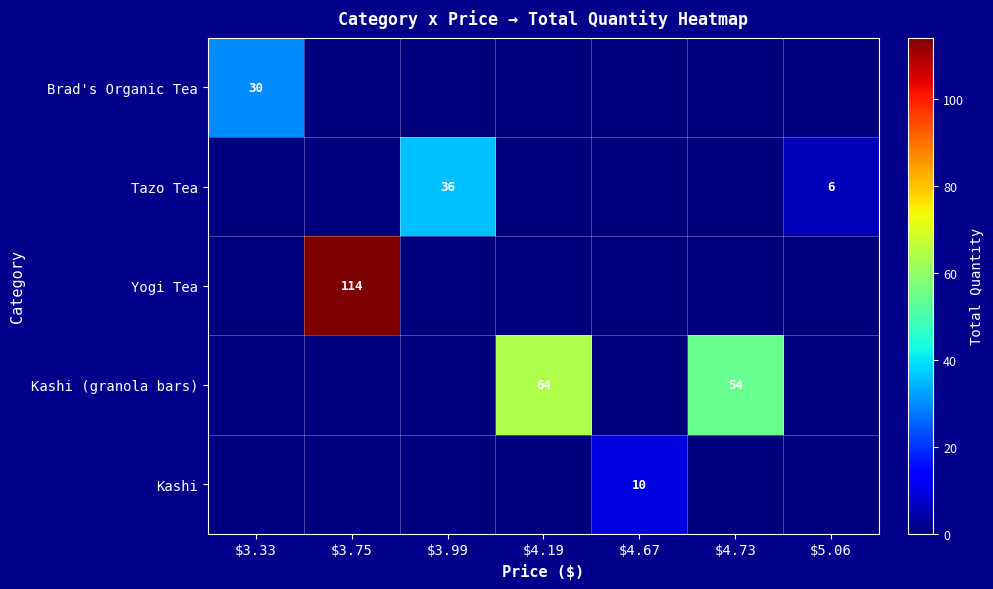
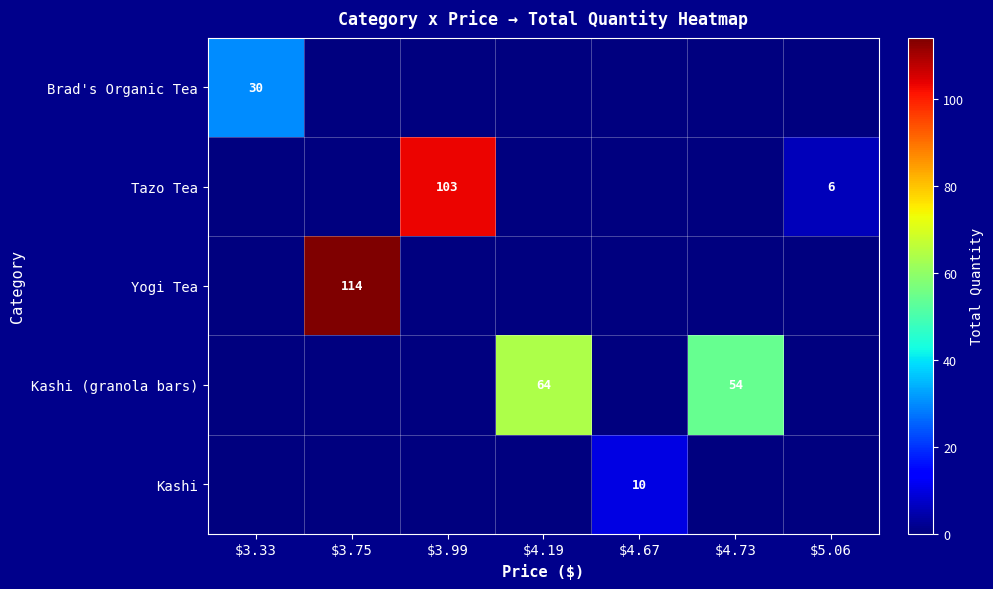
Tazo Tea, $3.99: 36 -> 103
